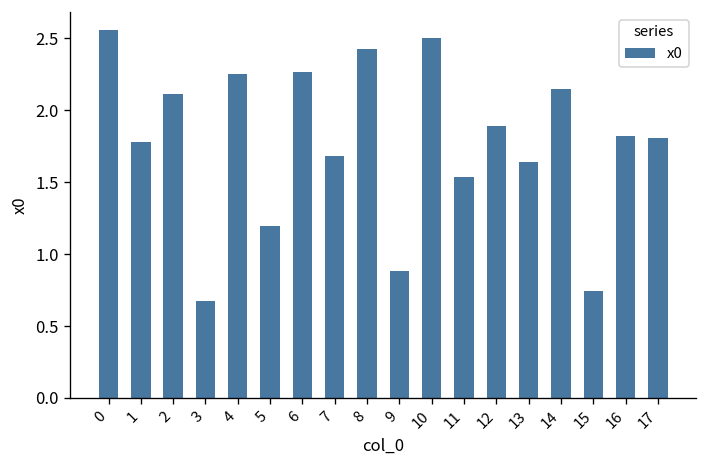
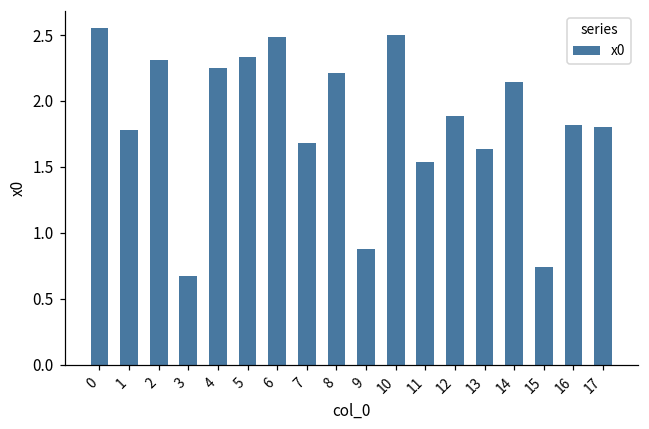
2: 2.11 -> 2.31
5: 1.20 -> 2.34
6: 2.27 -> 2.49
8: 2.42 -> 2.21
